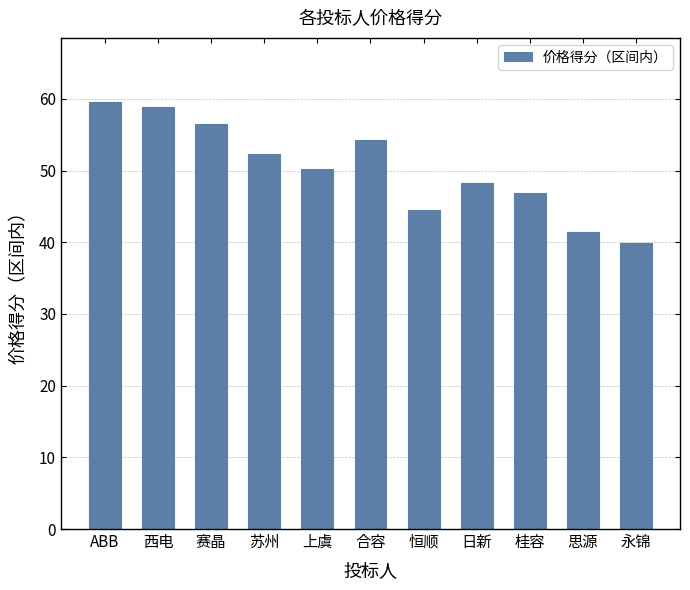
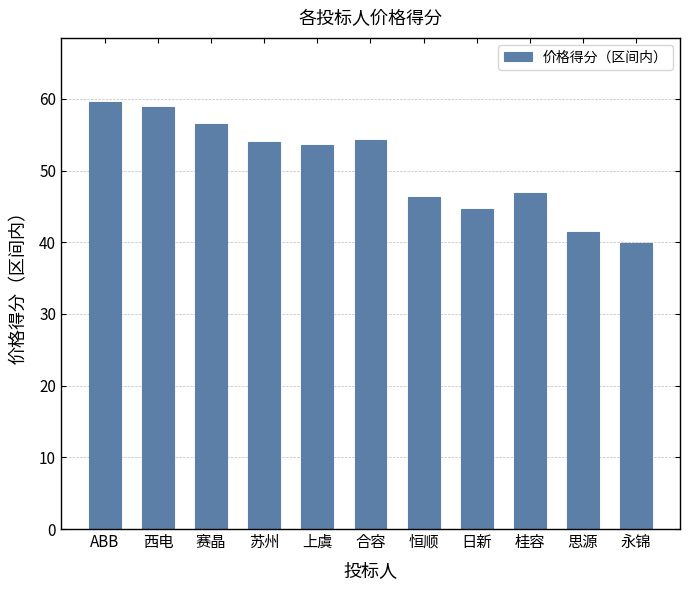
苏州: 52 -> 54
上虞: 50 -> 54
恒顺: 44 -> 46
日新: 48 -> 45
